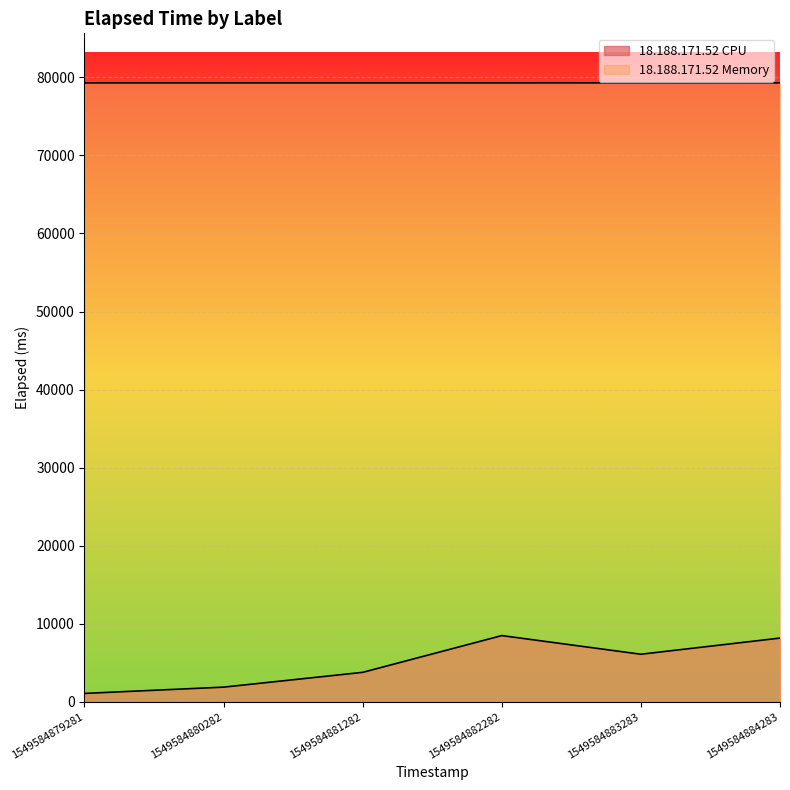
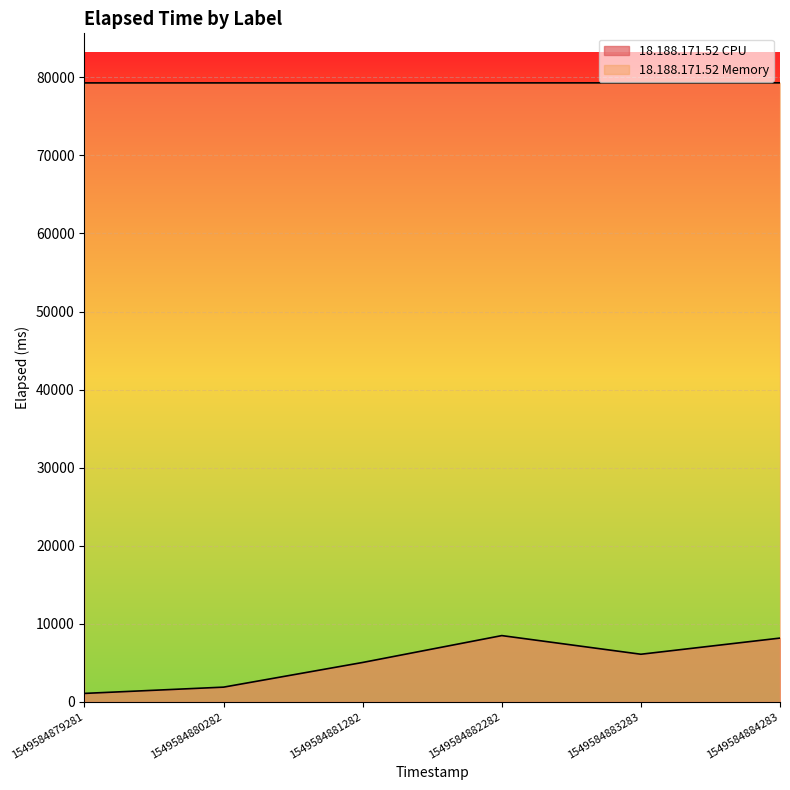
18.188.171.52 CPU, 1549584881282: 4000 -> 5000
